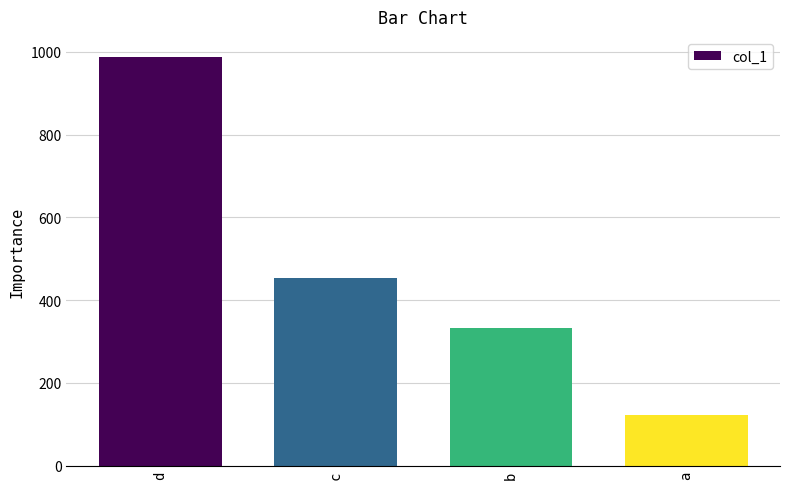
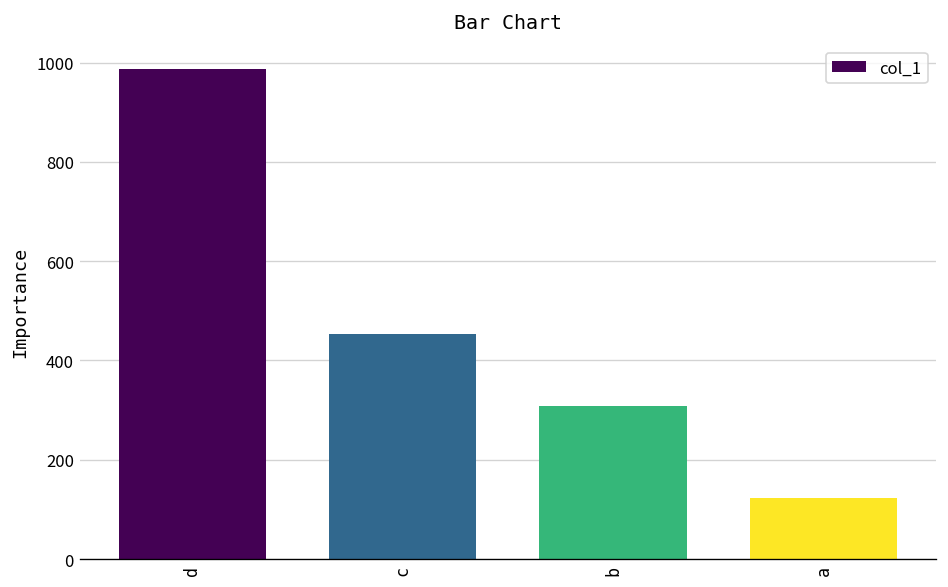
b: 330 -> 310
